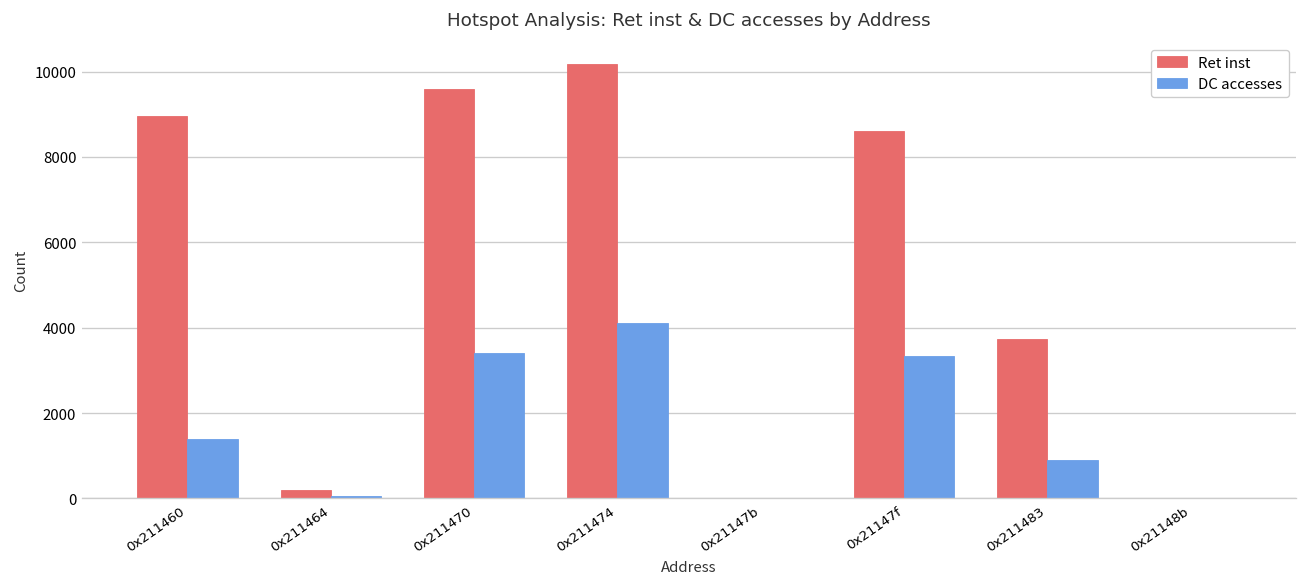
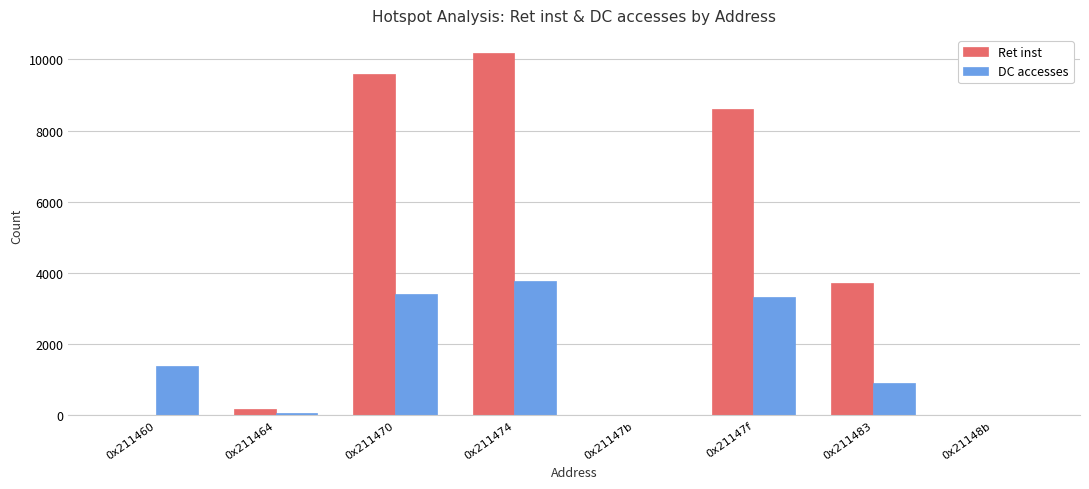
Ret inst, 0x211460: 9000 -> 0
DC accesses, 0x211474: 4100 -> 3800
